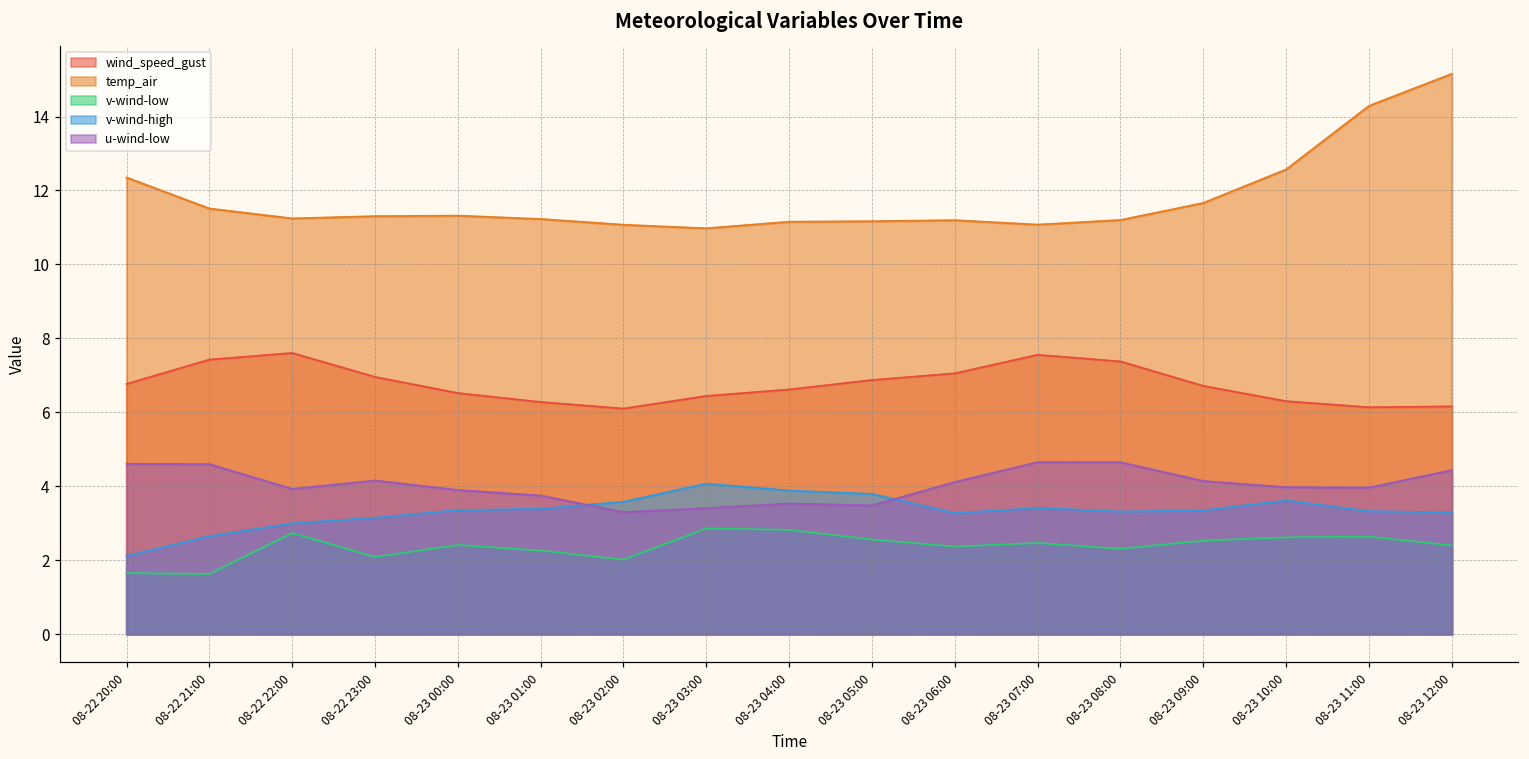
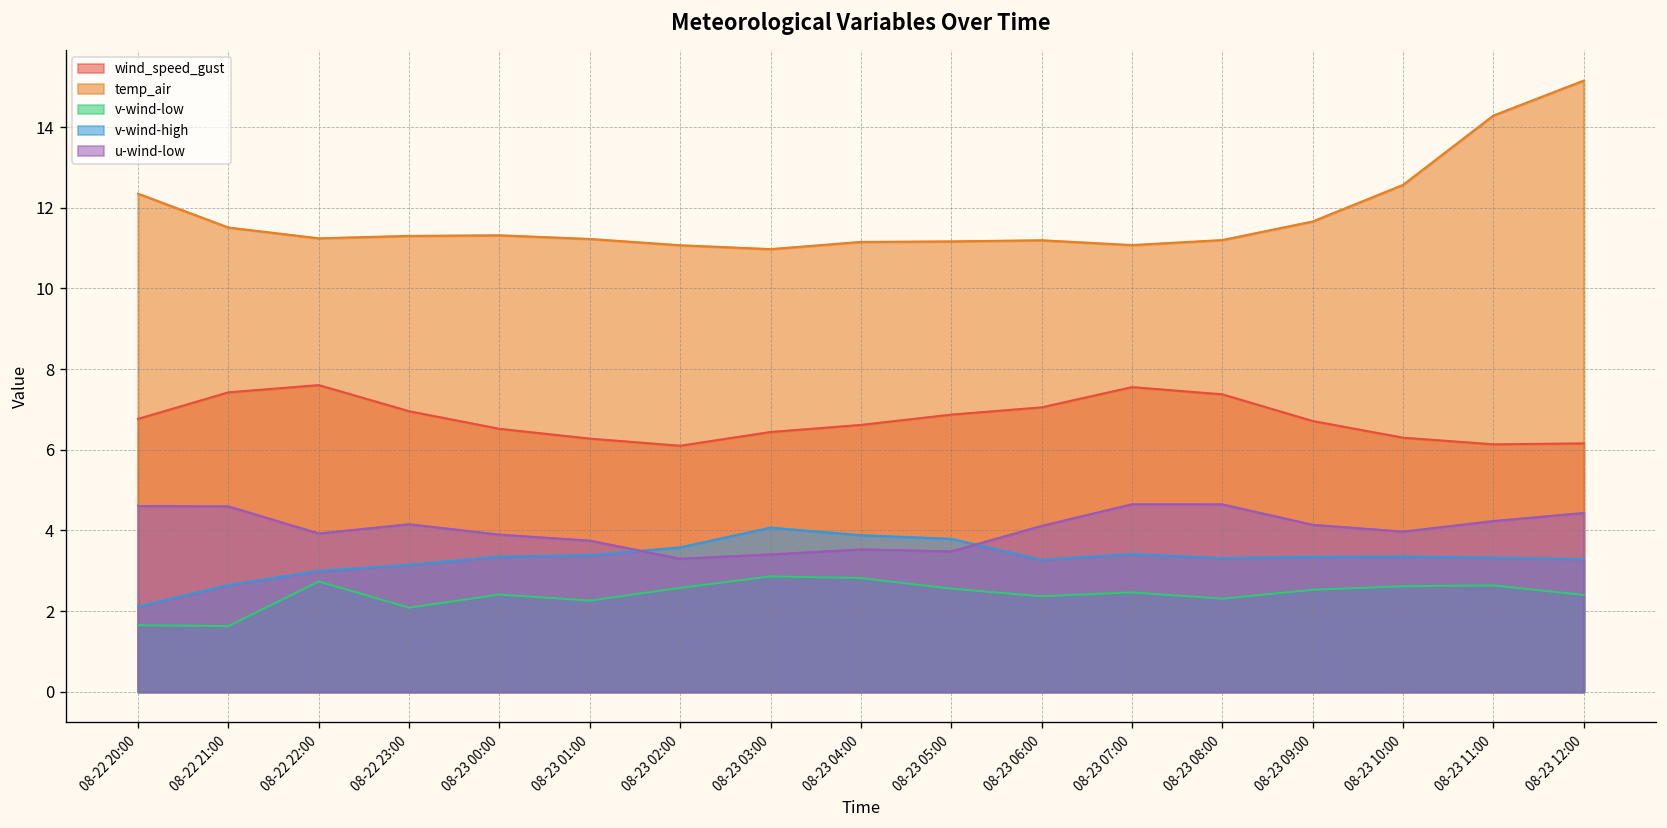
v-wind-low, 08-23 02:00: 2.0 -> 2.6
v-wind-high, 08-23 10:00: 3.6 -> 3.4
u-wind-low, 08-23 11:00: 4.0 -> 4.2
